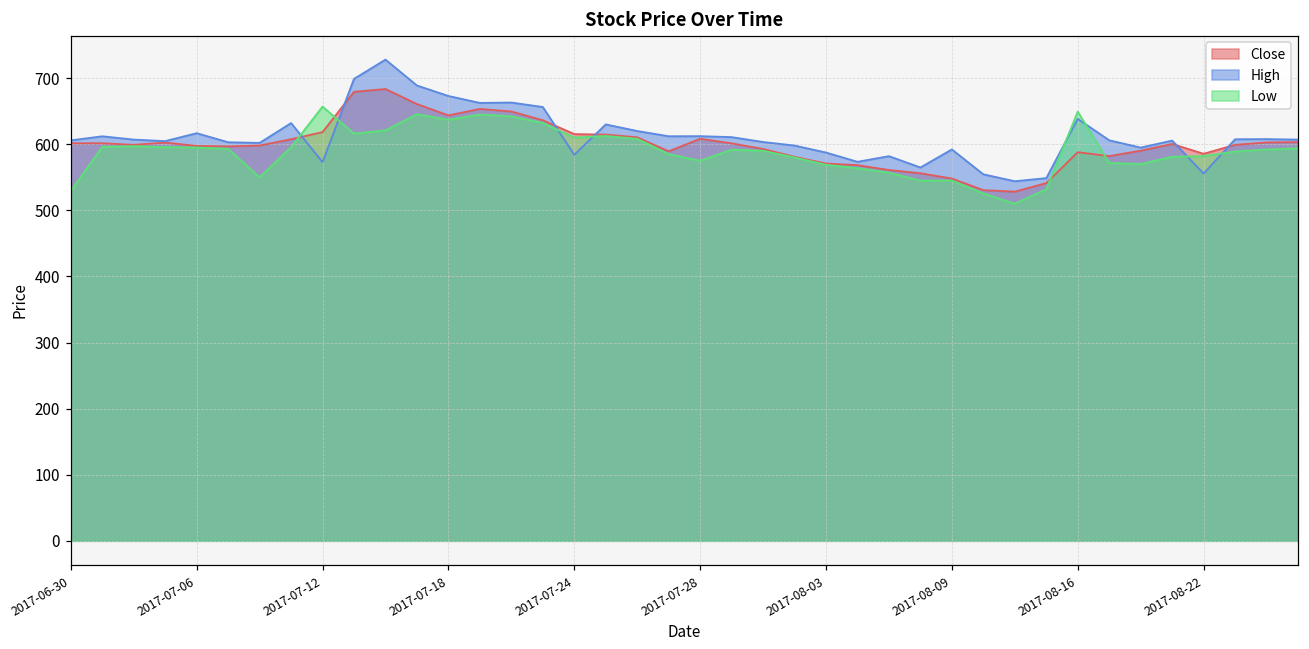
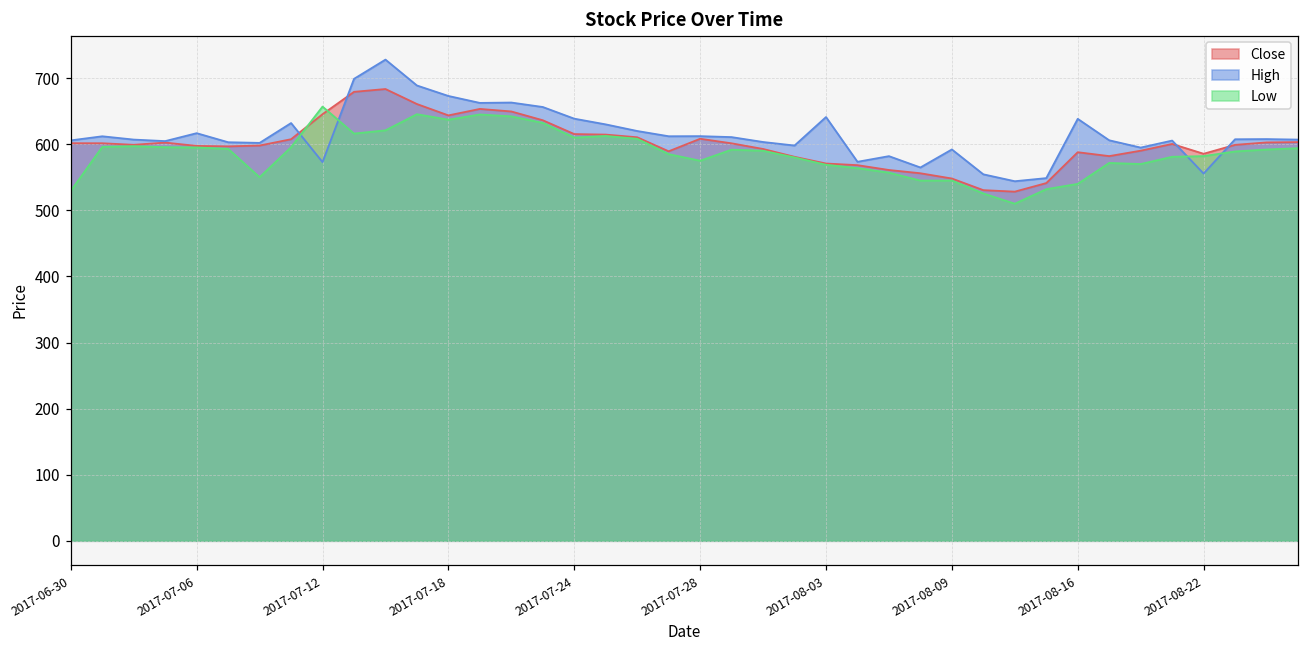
Close, 2017-07-12: 620 -> 650
High, 2017-07-24: 580 -> 640
High, 2017-08-03: 590 -> 640
Low, 2017-08-16: 650 -> 540
